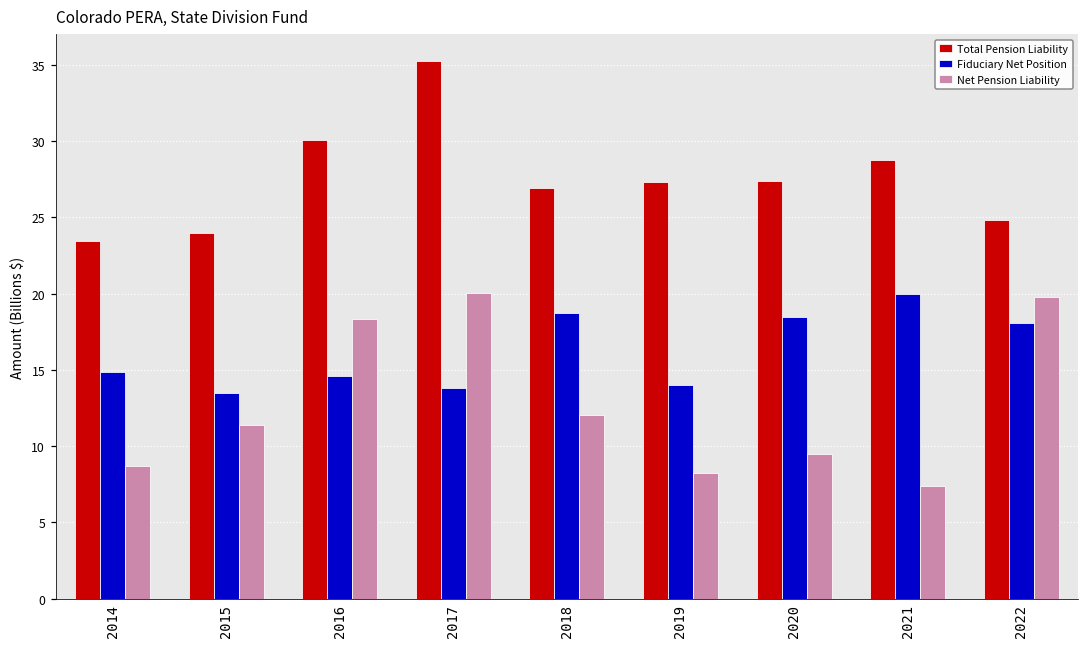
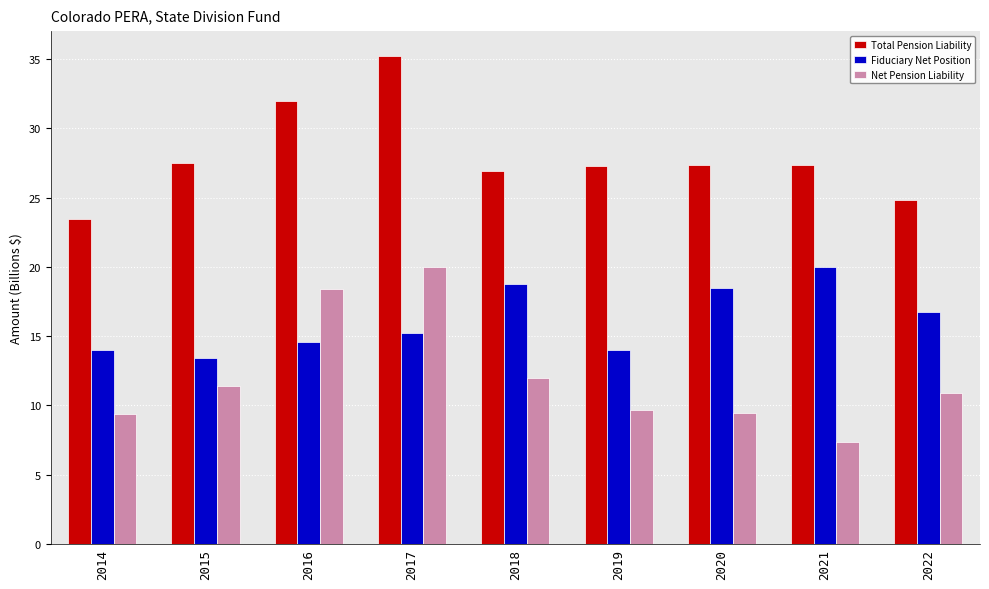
Fiduciary Net Position, 2014: 14.9 -> 14.0
Net Pension Liability, 2014: 8.7 -> 9.4
Total Pension Liability, 2015: 24.0 -> 27.5
Total Pension Liability, 2016: 30.1 -> 32.0
Fiduciary Net Position, 2017: 13.8 -> 15.2
Net Pension Liability, 2019: 8.3 -> 9.7
Total Pension Liability, 2021: 28.8 -> 27.4
Fiduciary Net Position, 2022: 18.1 -> 16.7
Net Pension Liability, 2022: 19.8 -> 10.9
